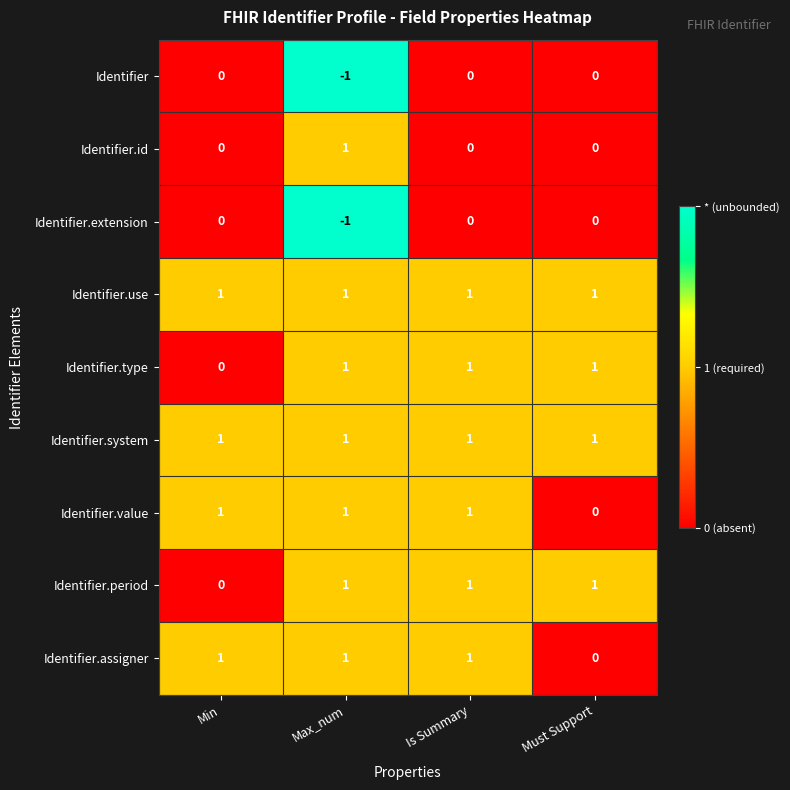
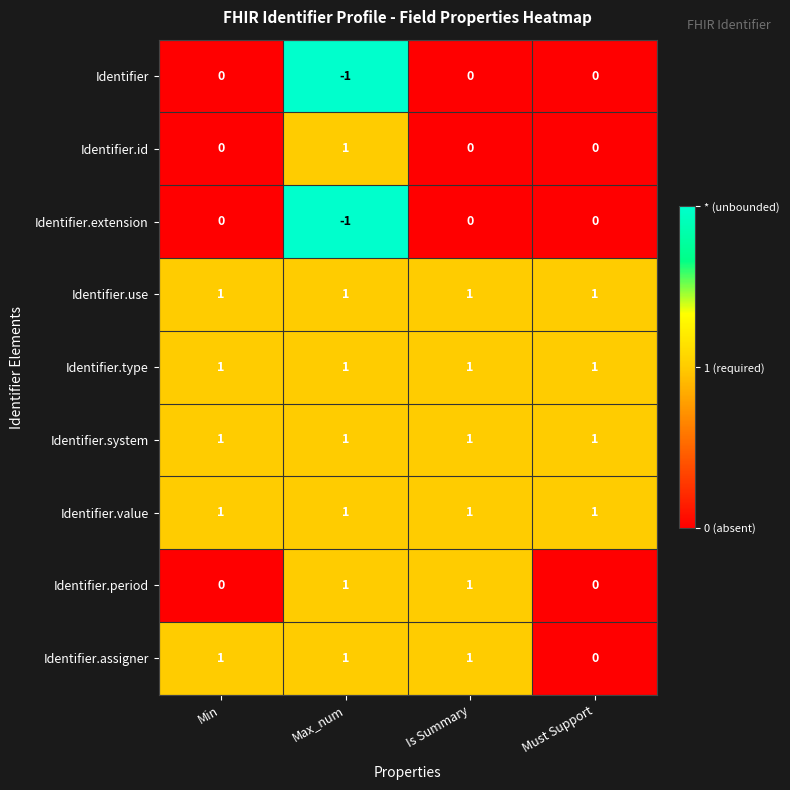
Identifier.type, Min: 0 -> 1
Identifier.value, Must Support: 0 -> 1
Identifier.period, Must Support: 1 -> 0
